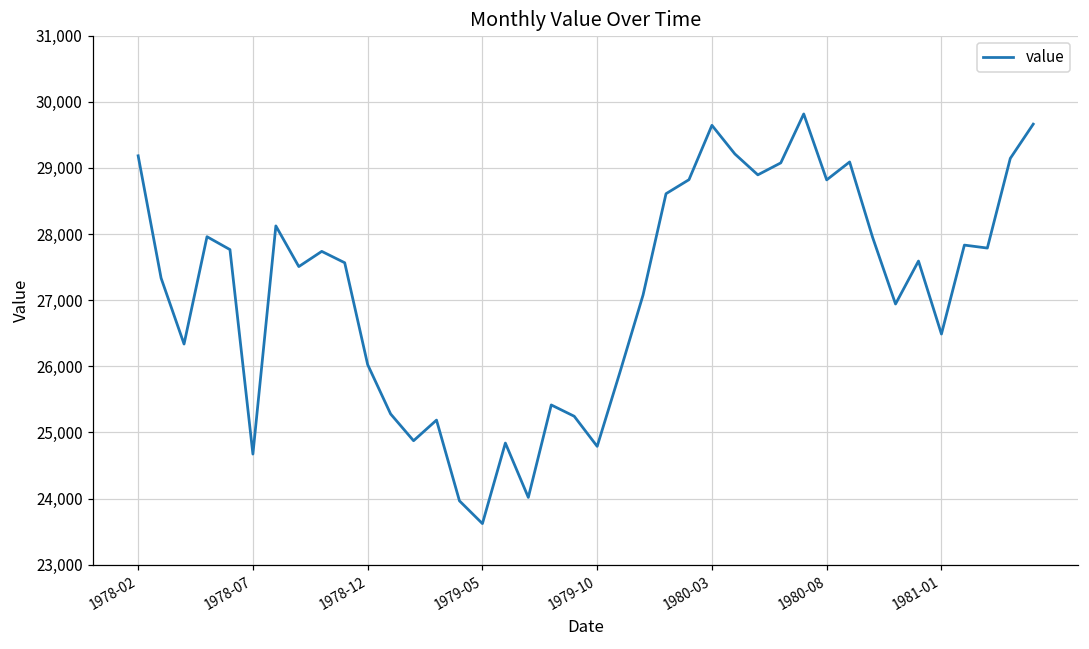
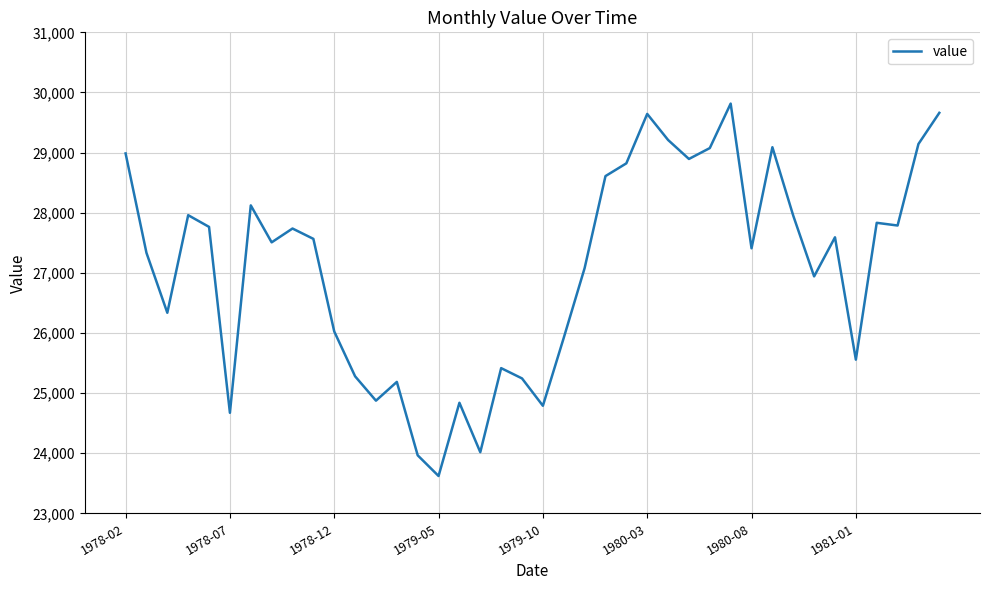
1978-02: 29,200 -> 29,000
1980-08: 28,800 -> 27,400
1981-01: 26,500 -> 25,600
